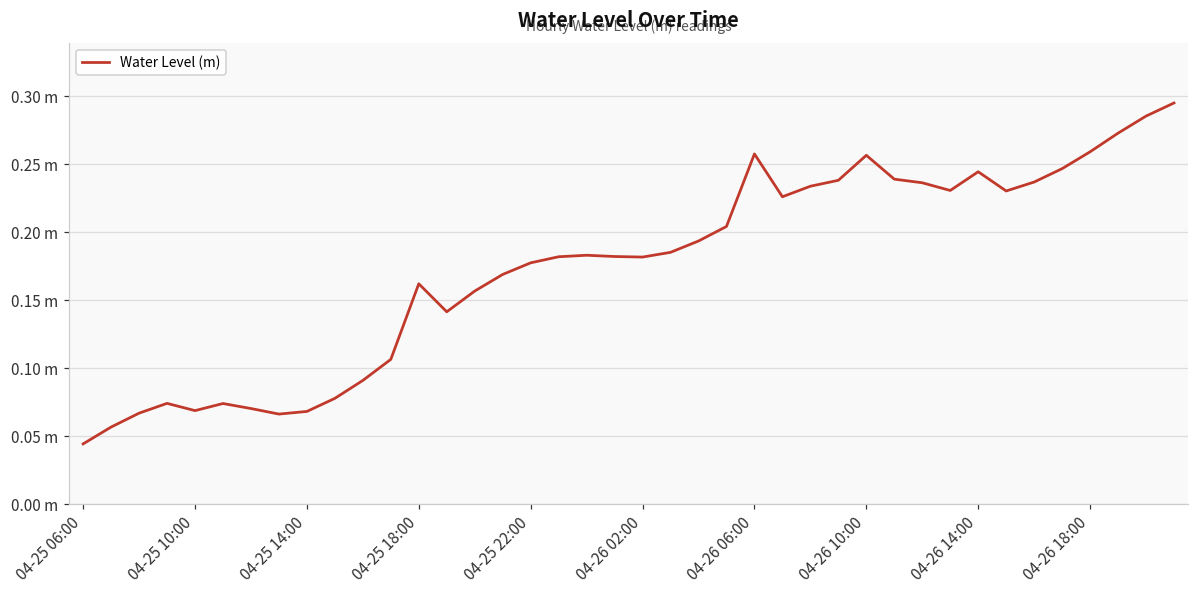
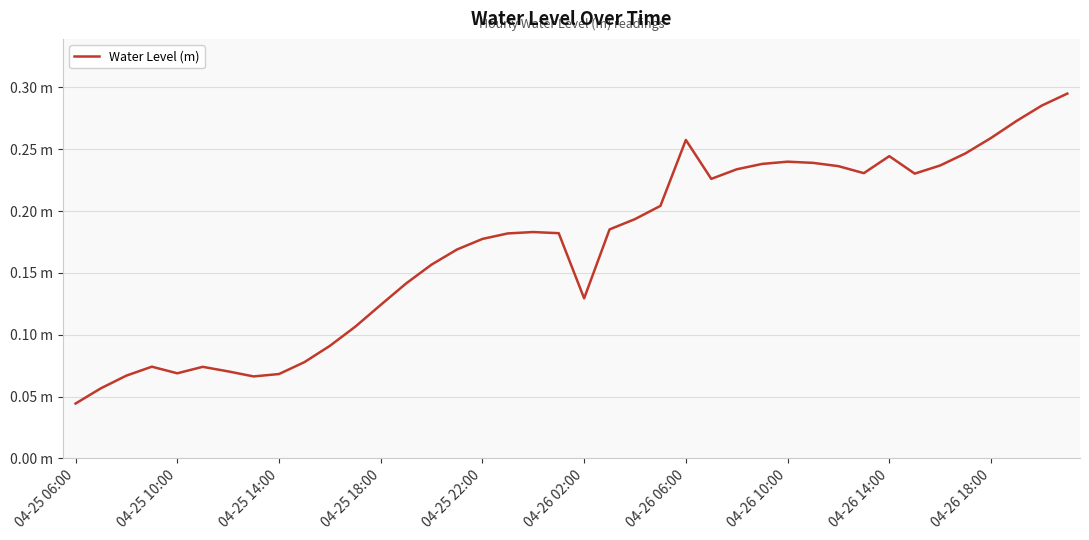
04-25 18:00: 0.162 m -> 0.124 m
04-26 02:00: 0.182 m -> 0.129 m
04-26 10:00: 0.257 m -> 0.240 m
